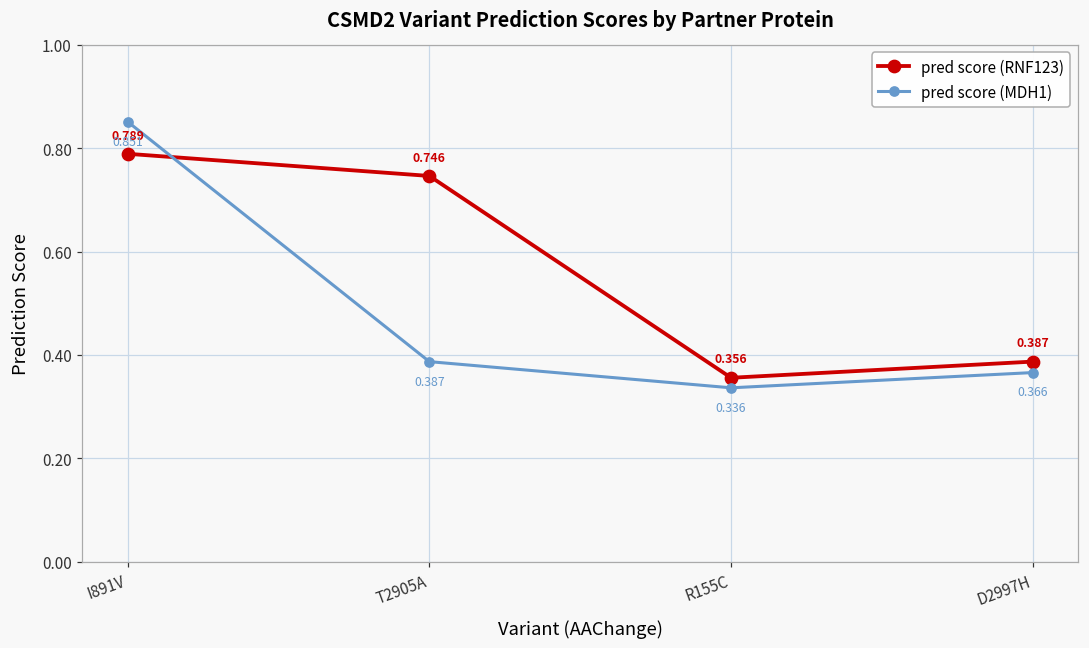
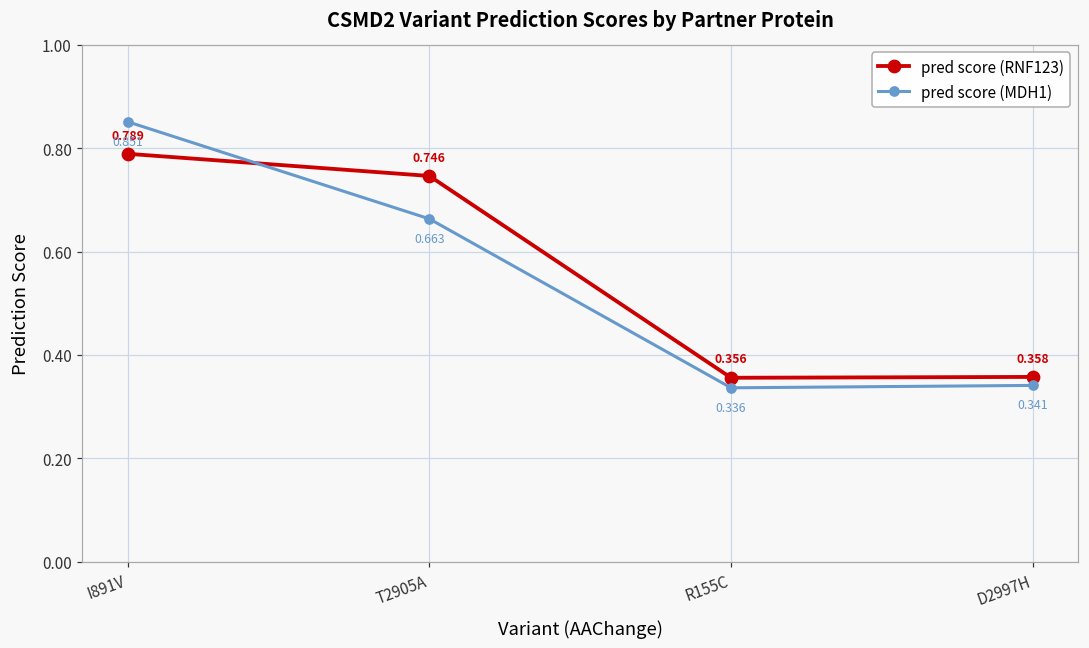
pred score (MDH1), T2905A: 0.387 -> 0.663
pred score (RNF123), D2997H: 0.387 -> 0.358
pred score (MDH1), D2997H: 0.366 -> 0.341
